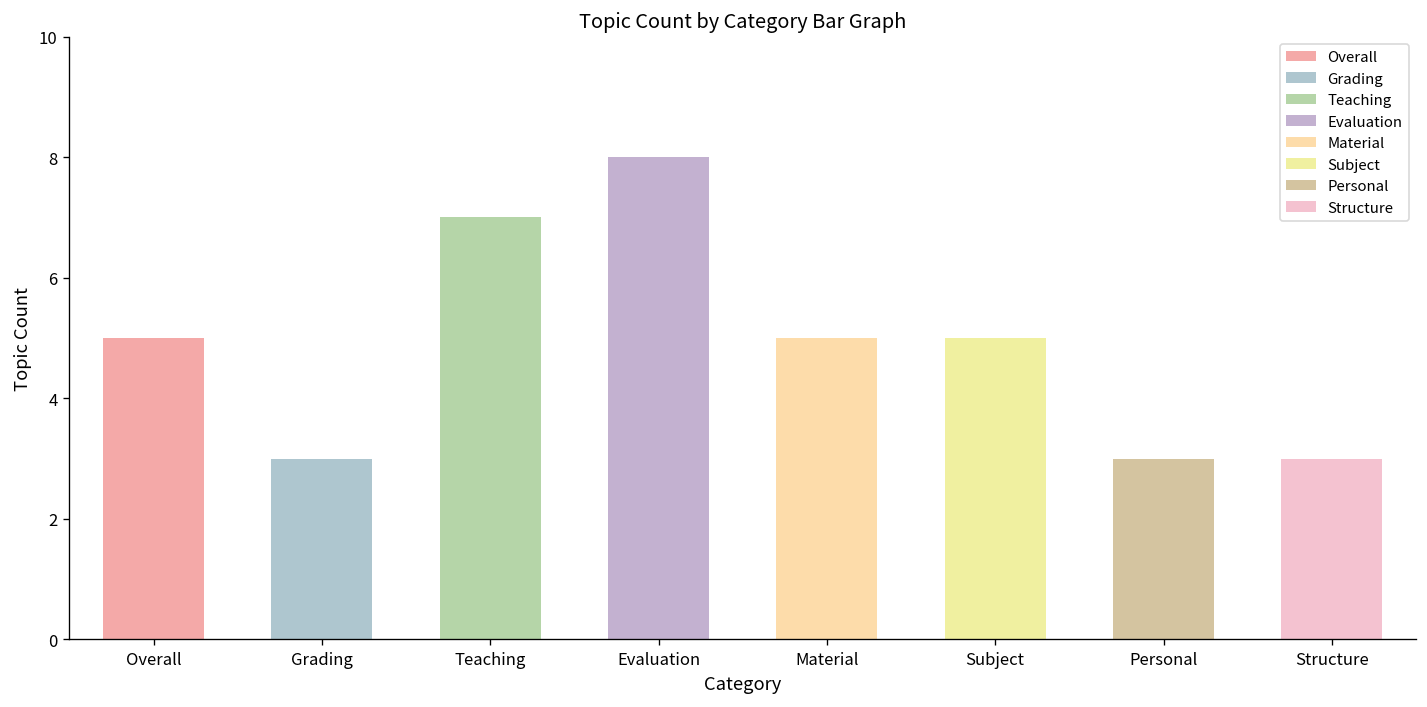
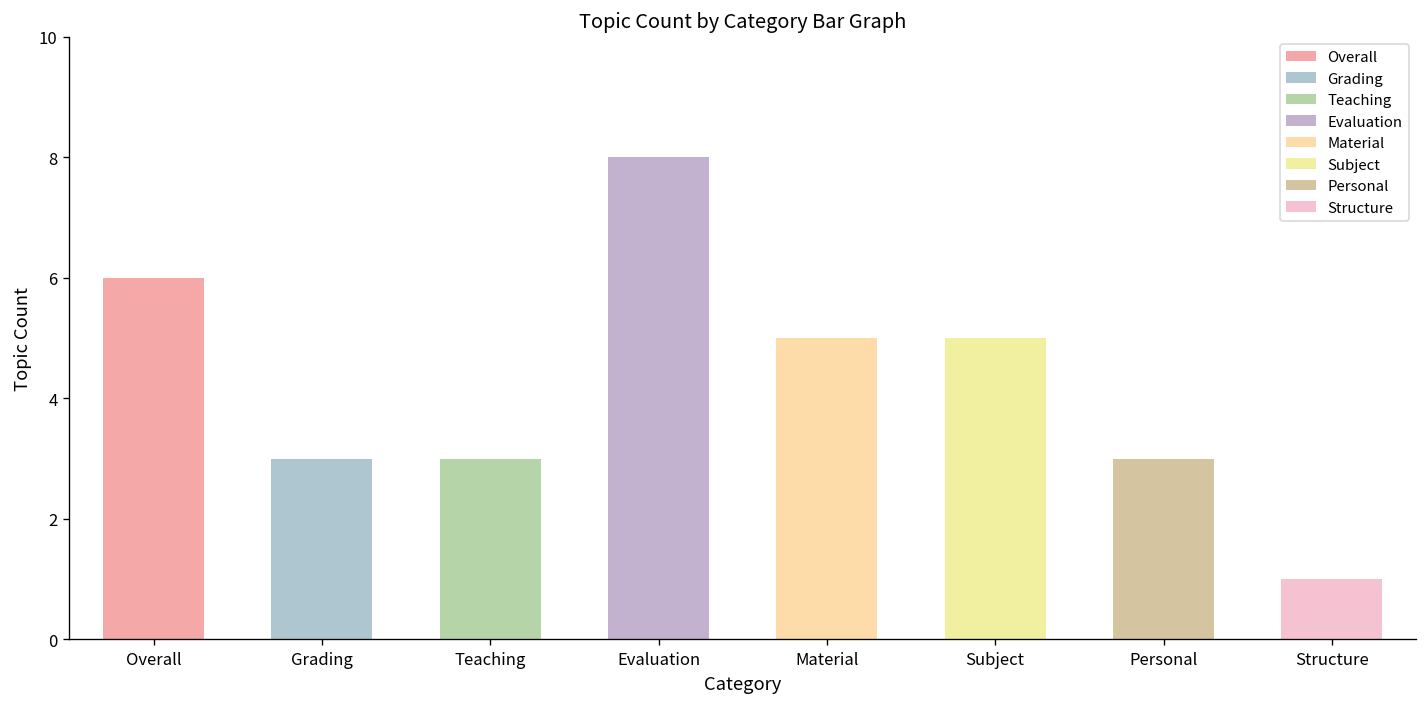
Overall: 5 -> 6
Teaching: 7 -> 3
Structure: 3 -> 1
